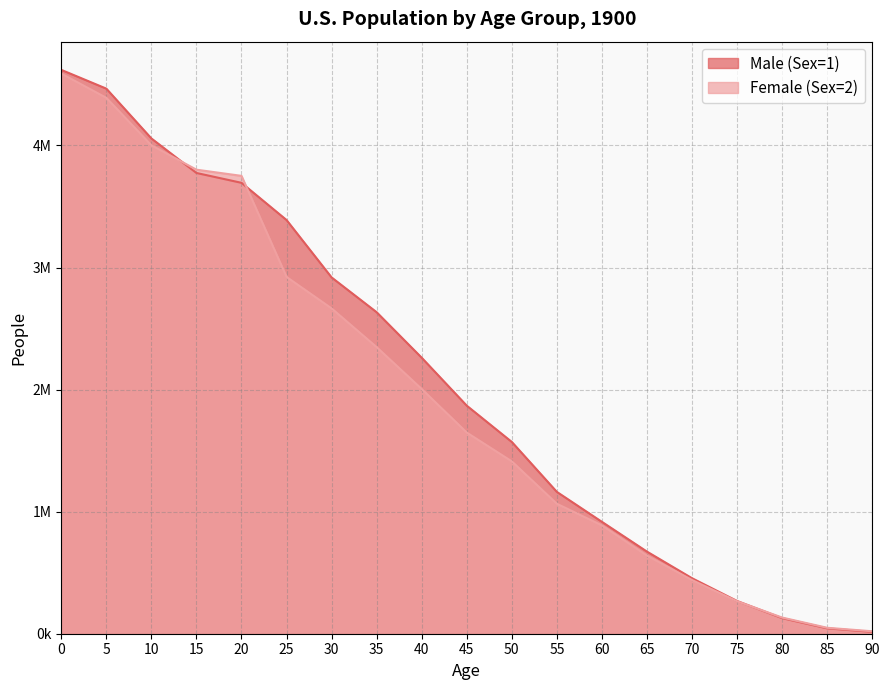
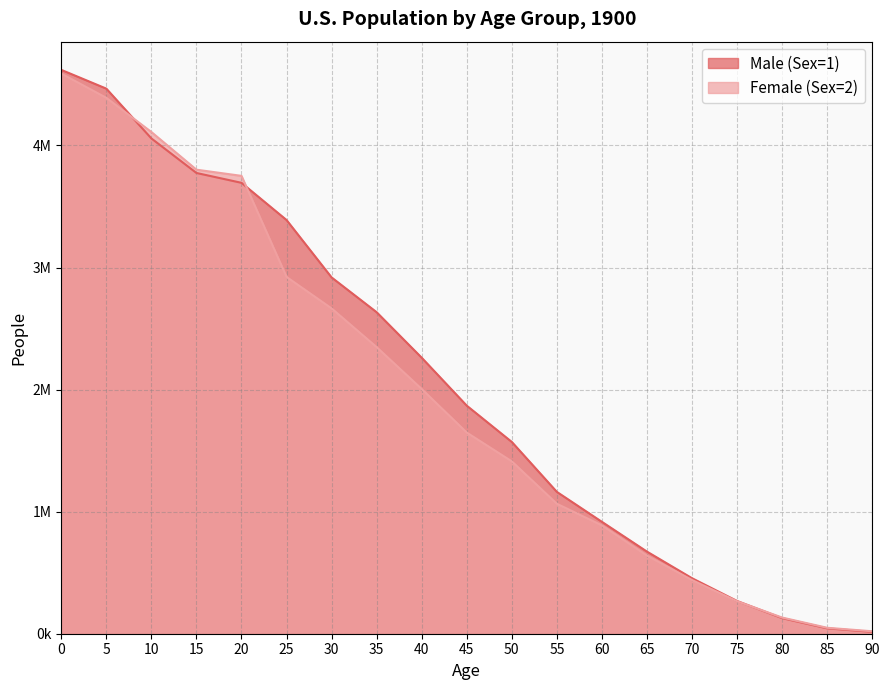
Female (Sex=2), 10: 4000000 -> 4110000
